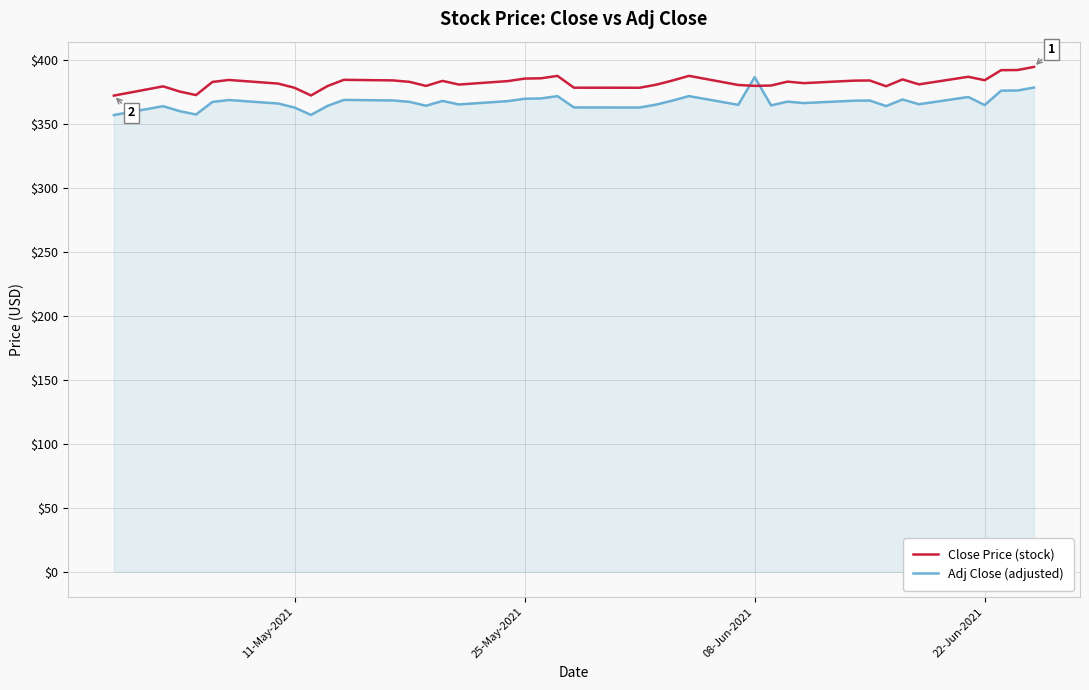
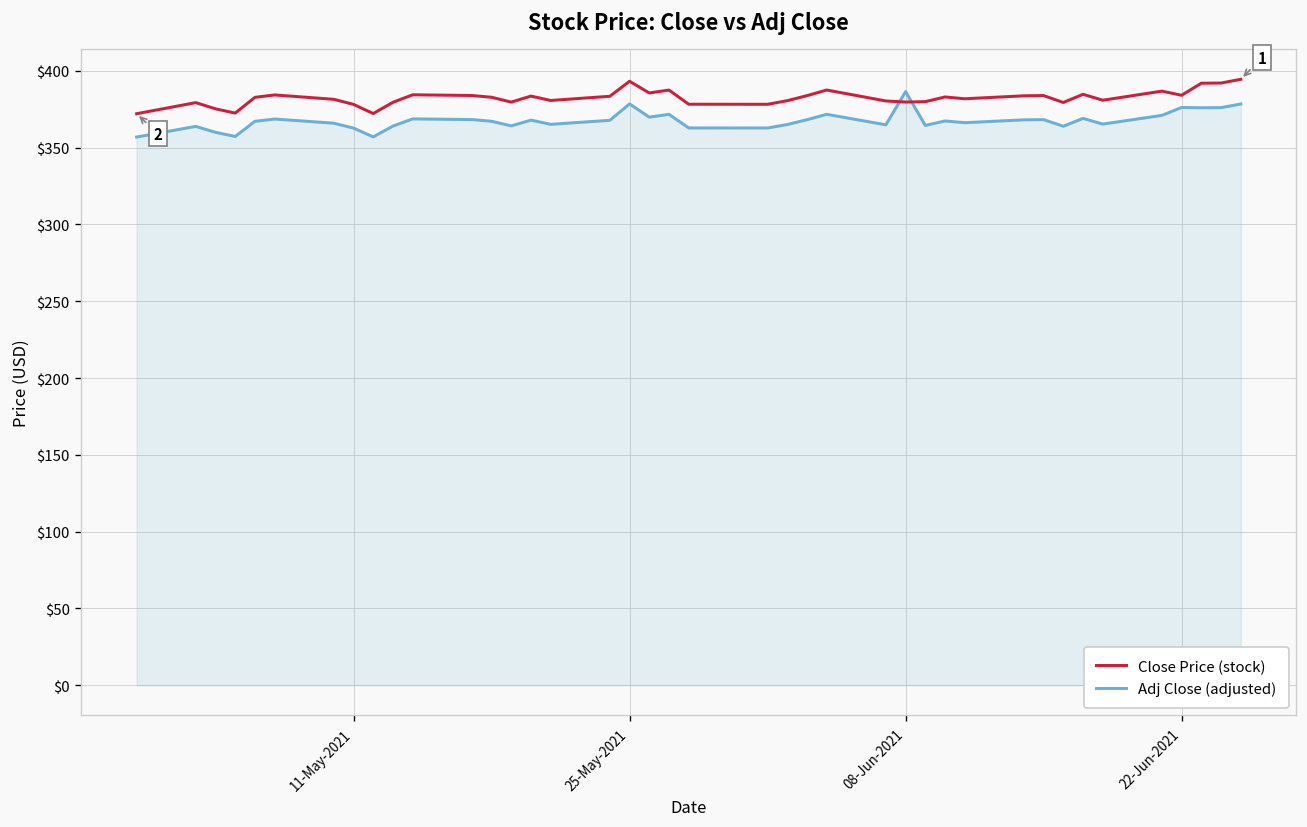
Close Price (stock), 25-May-2021: $385 -> $393
Adj Close (adjusted), 25-May-2021: $370 -> $378
Adj Close (adjusted), 22-Jun-2021: $365 -> $376
